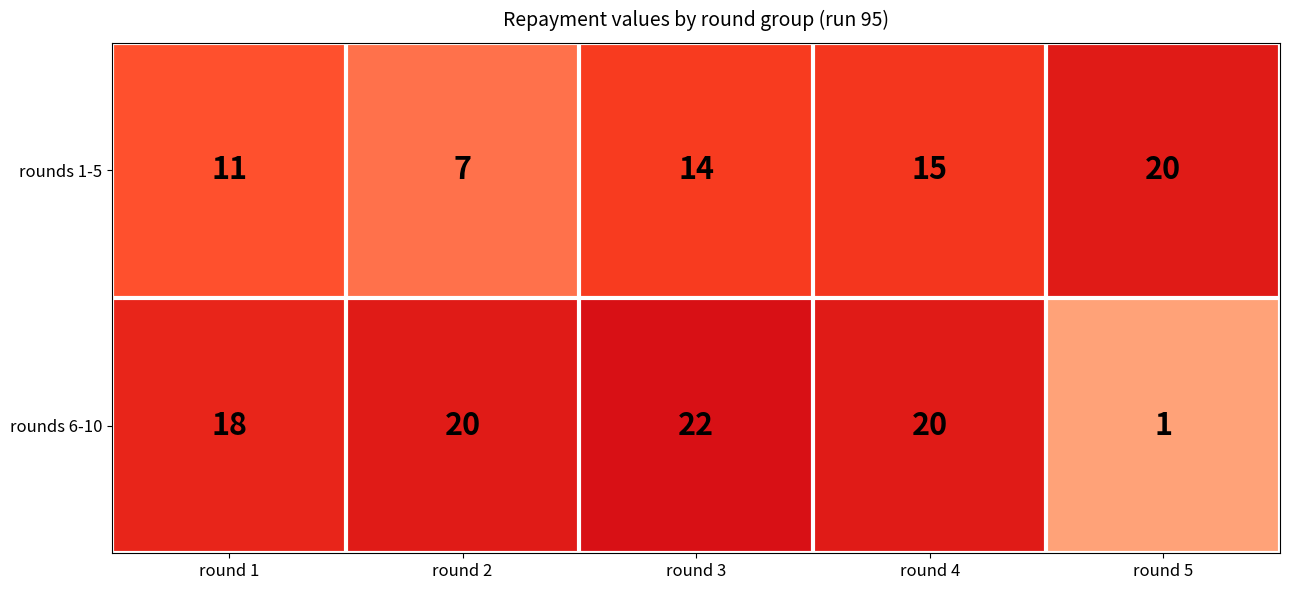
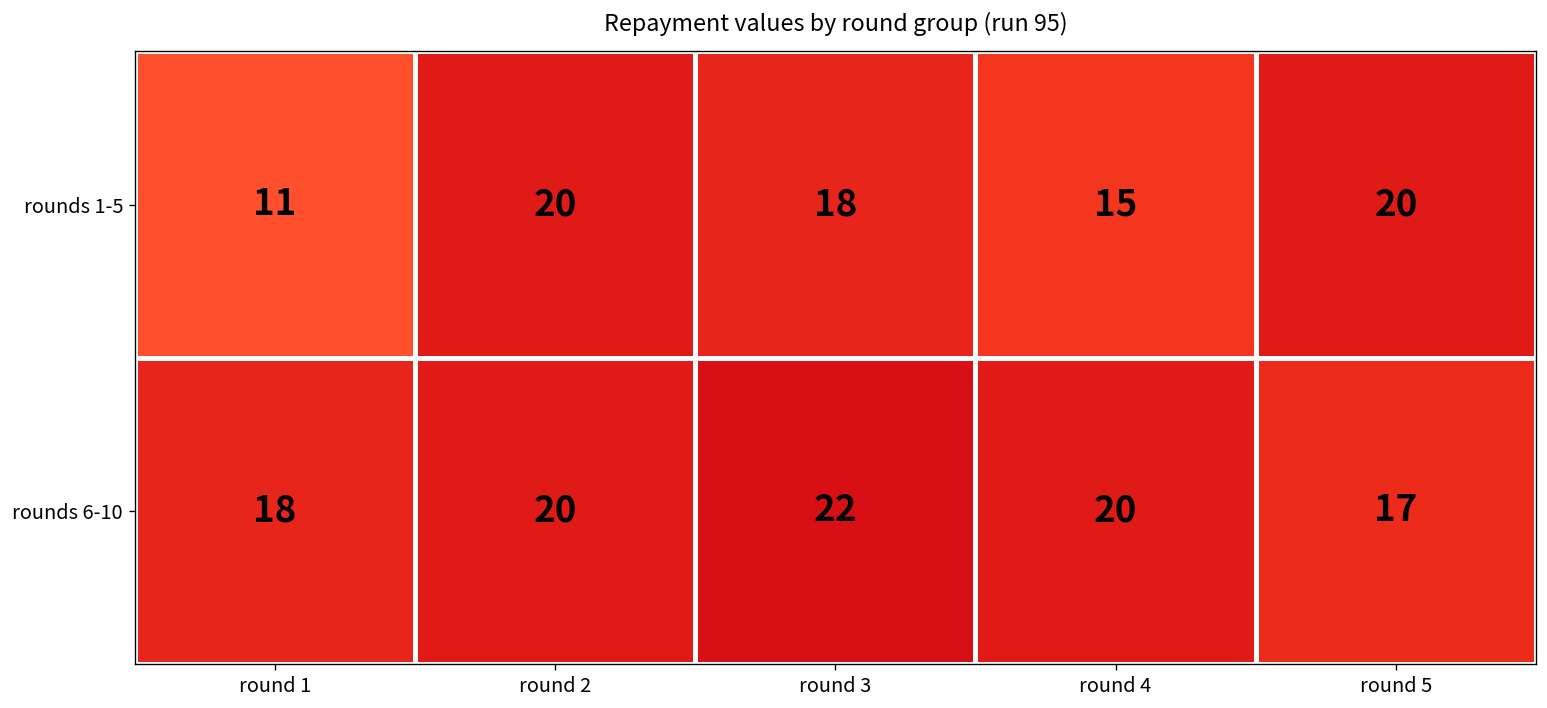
rounds 1-5, round 2: 7 -> 20
rounds 1-5, round 3: 14 -> 18
rounds 6-10, round 5: 1 -> 17
